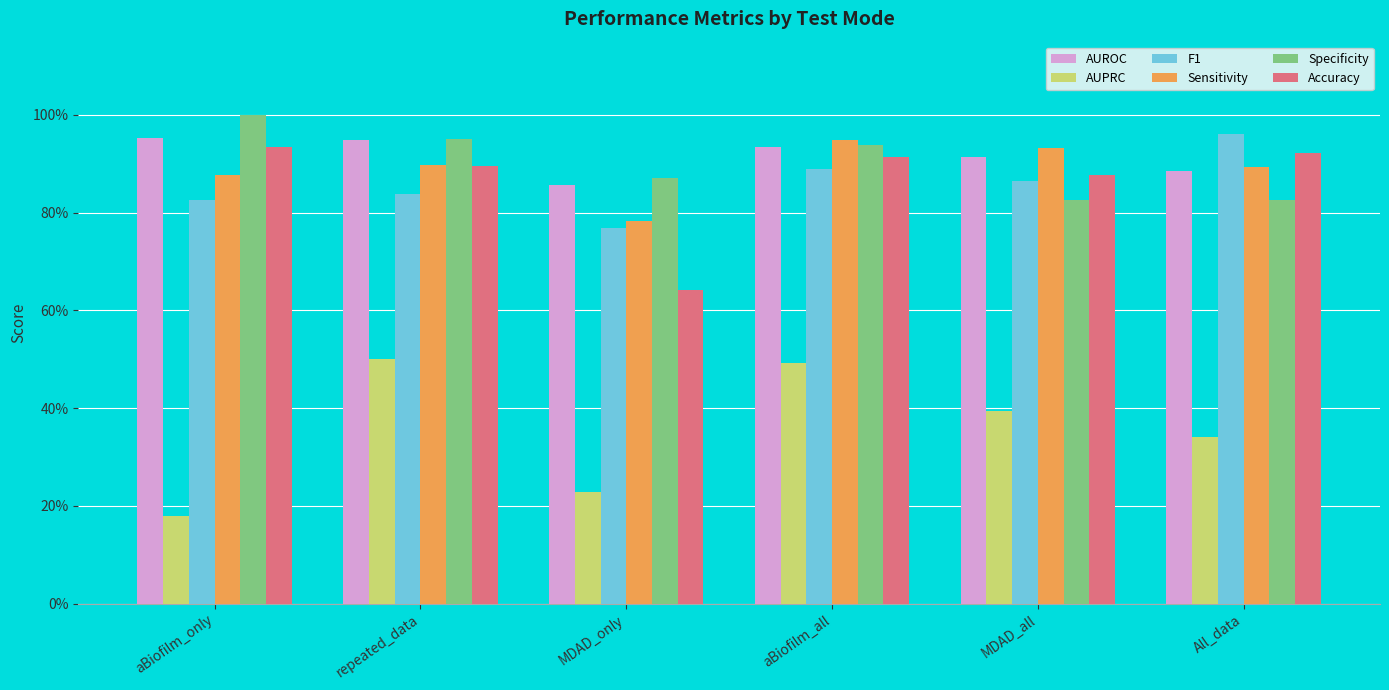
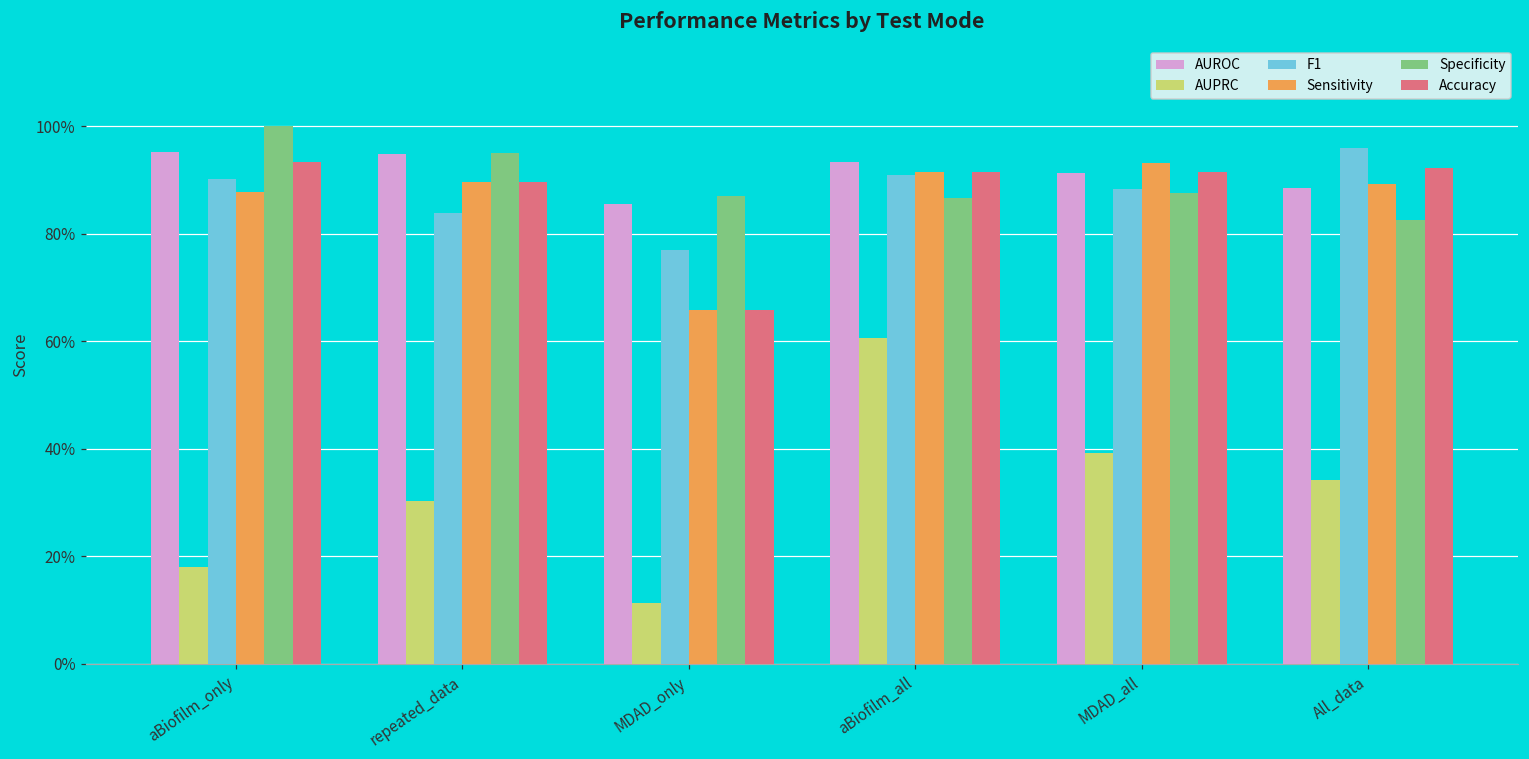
F1, aBiofilm_only: 83% -> 90%
AUPRC, repeated_data: 50% -> 30%
AUPRC, MDAD_only: 23% -> 11%
Sensitivity, MDAD_only: 78% -> 66%
Accuracy, MDAD_only: 64% -> 66%
AUPRC, aBiofilm_all: 49% -> 61%
F1, aBiofilm_all: 89% -> 91%
Sensitivity, aBiofilm_all: 95% -> 92%
Specificity, aBiofilm_all: 94% -> 87%
F1, MDAD_all: 87% -> 88%
Specificity, MDAD_all: 83% -> 88%
Accuracy, MDAD_all: 88% -> 91%
